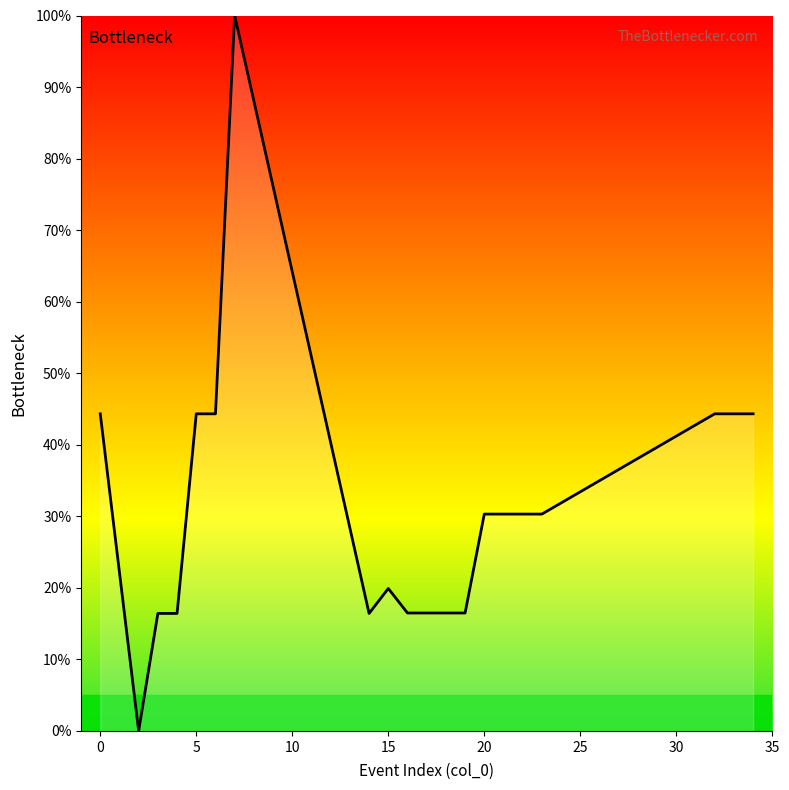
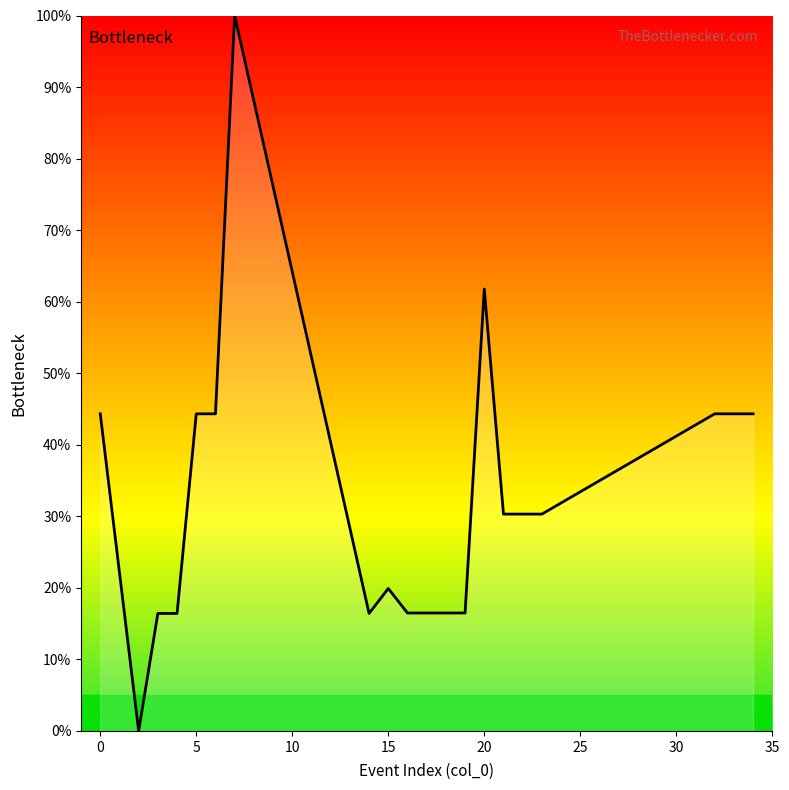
20: 30% -> 62%
